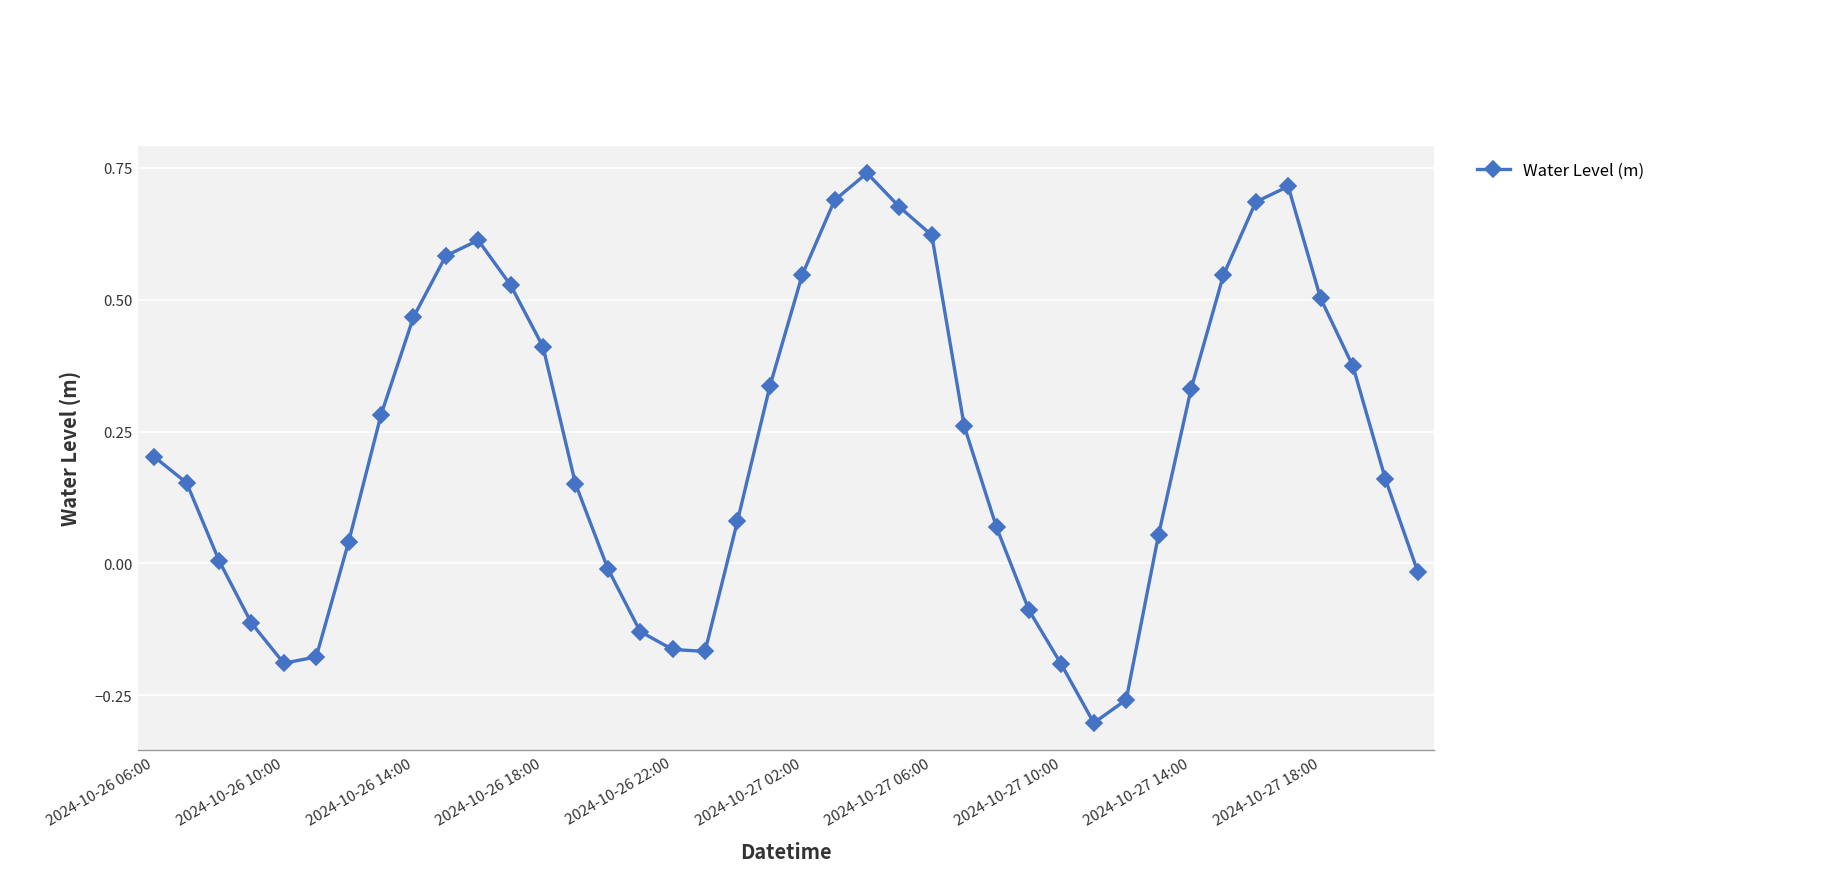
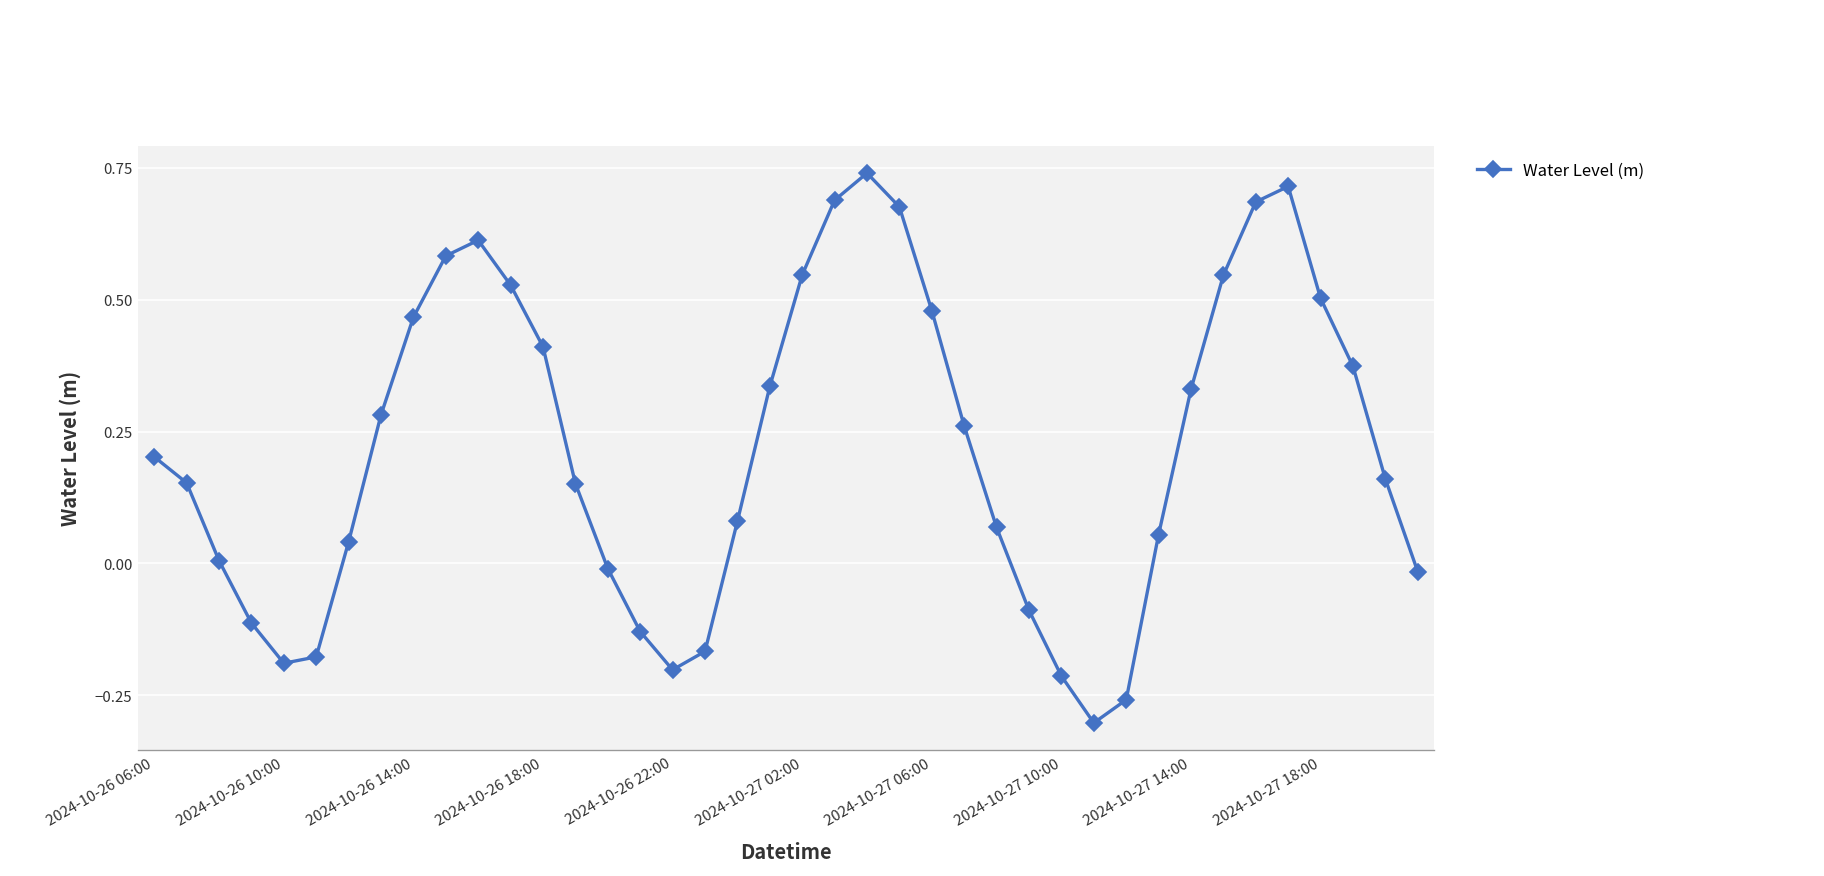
2024-10-26 22:00: -0.16 -> -0.20
2024-10-27 06:00: 0.62 -> 0.48
2024-10-27 10:00: -0.19 -> -0.21
